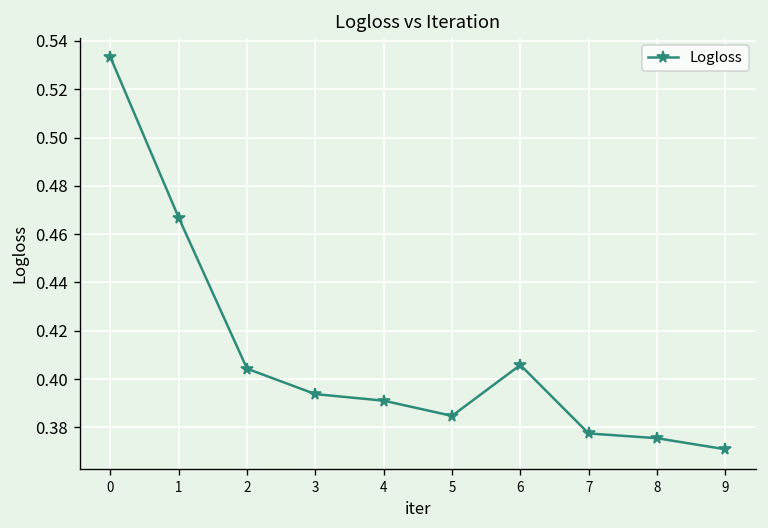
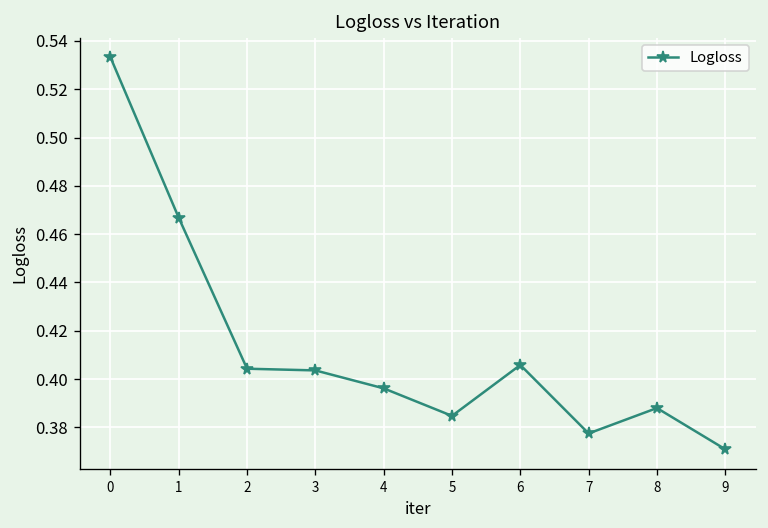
3: 0.394 -> 0.404
4: 0.391 -> 0.396
8: 0.376 -> 0.388
